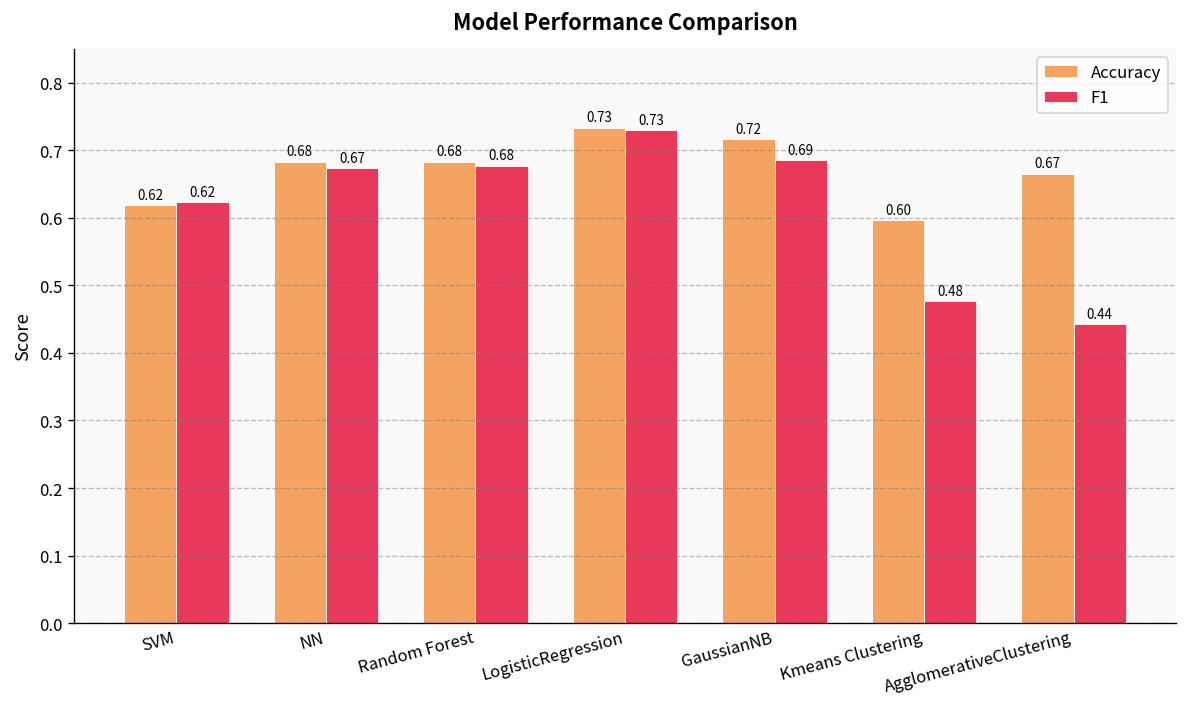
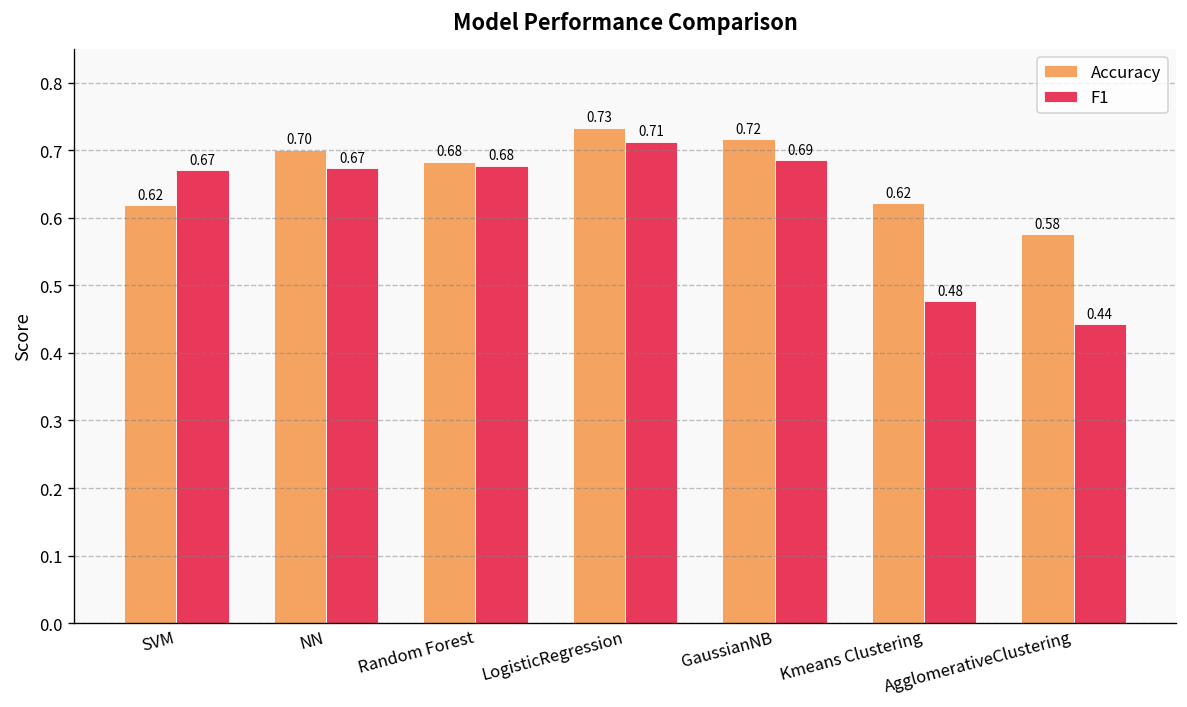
F1, SVM: 0.62 -> 0.67
Accuracy, NN: 0.68 -> 0.70
F1, LogisticRegression: 0.73 -> 0.71
Accuracy, Kmeans Clustering: 0.60 -> 0.62
Accuracy, AgglomerativeClustering: 0.67 -> 0.58
